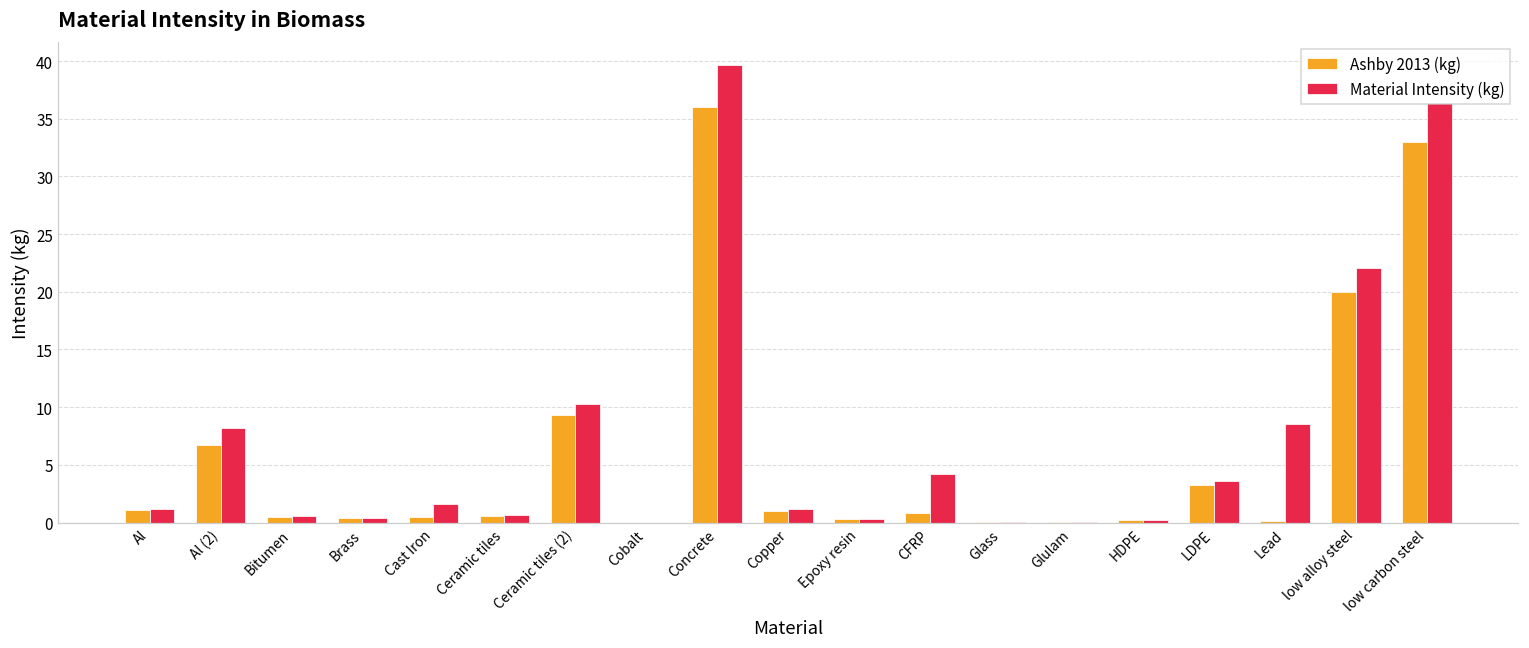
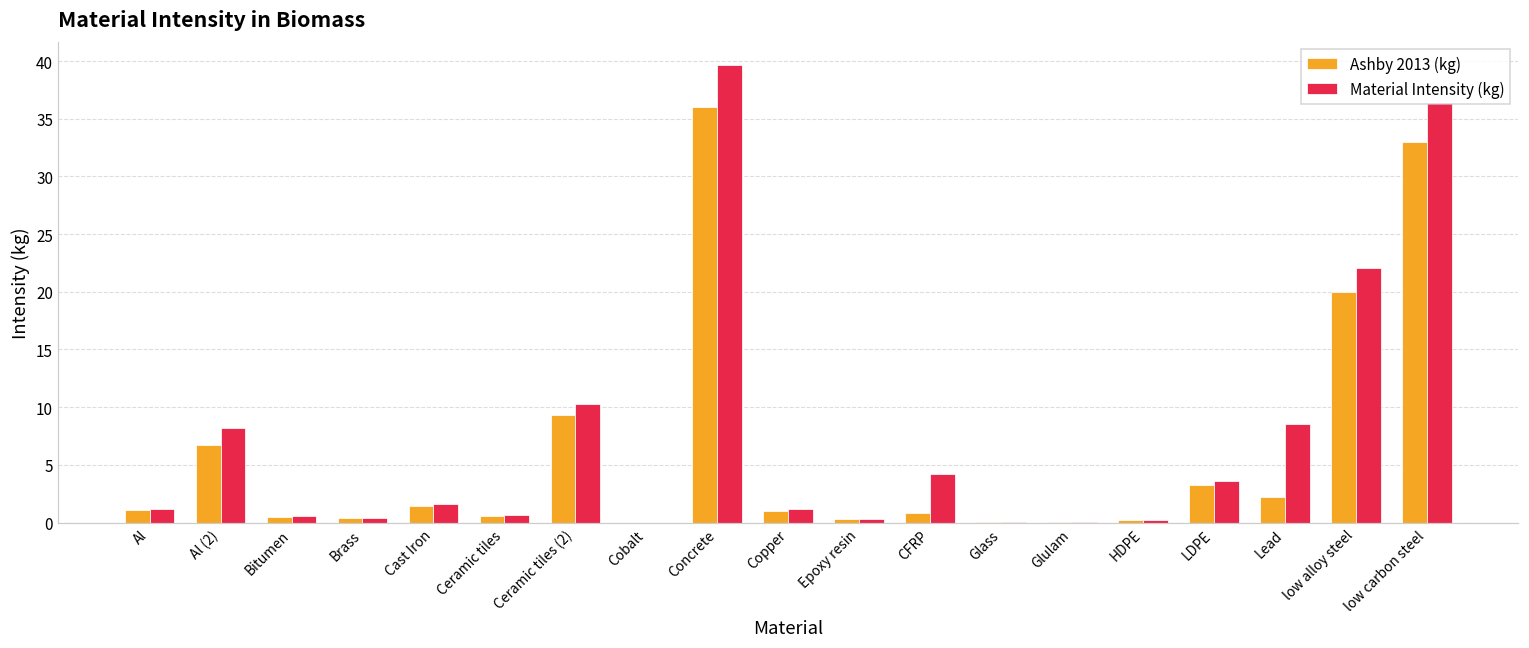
Ashby 2013 (kg), Cast Iron: 0.5 -> 1.5
Ashby 2013 (kg), Lead: 0.1 -> 2.2
